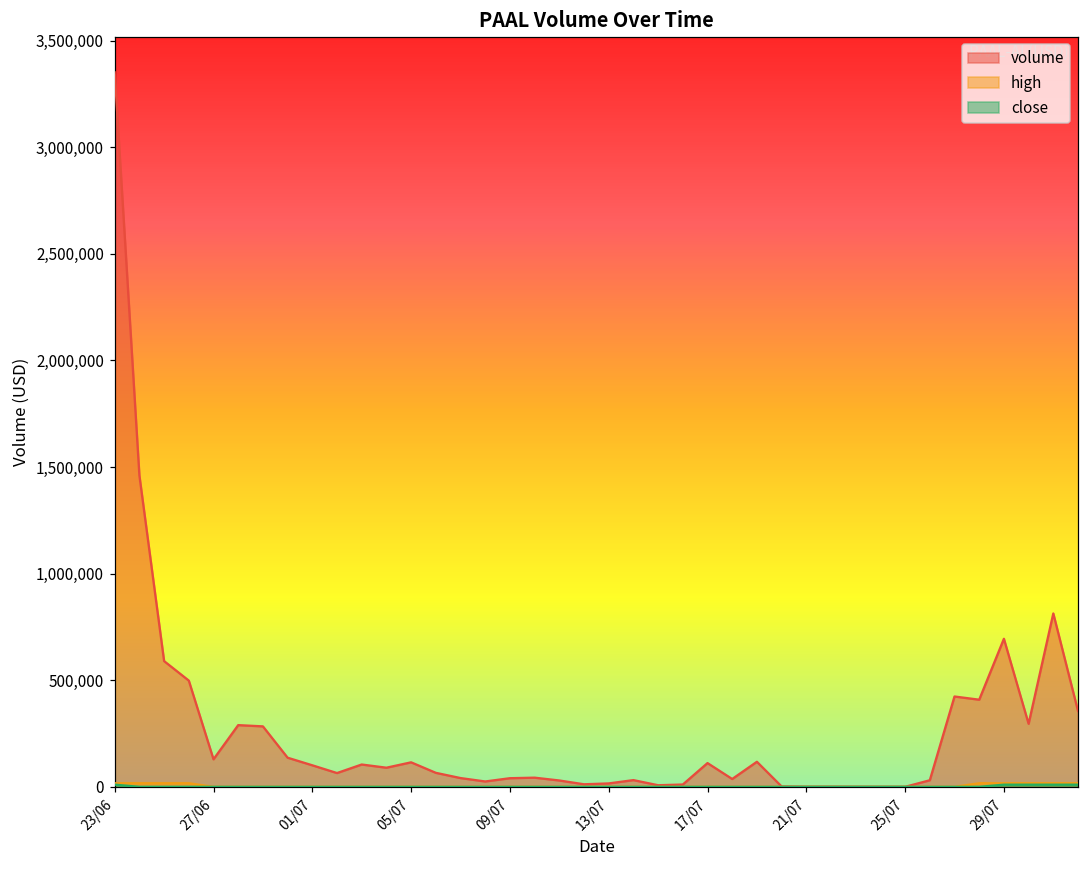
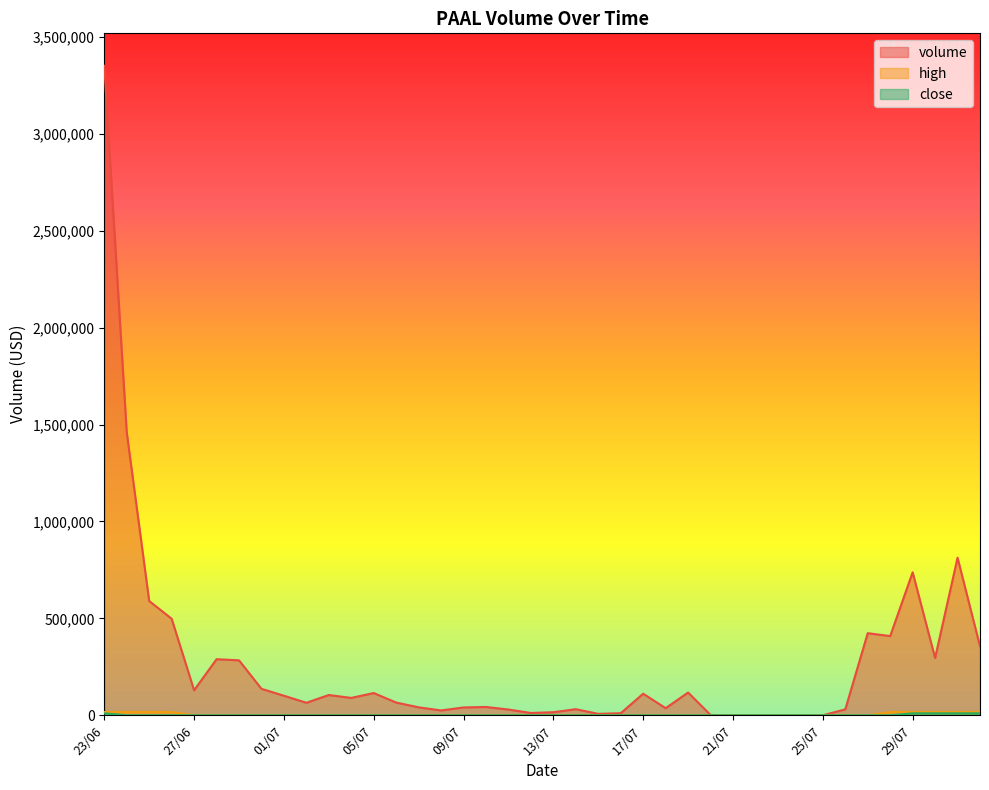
volume, 29/07: 690,000 -> 740,000
